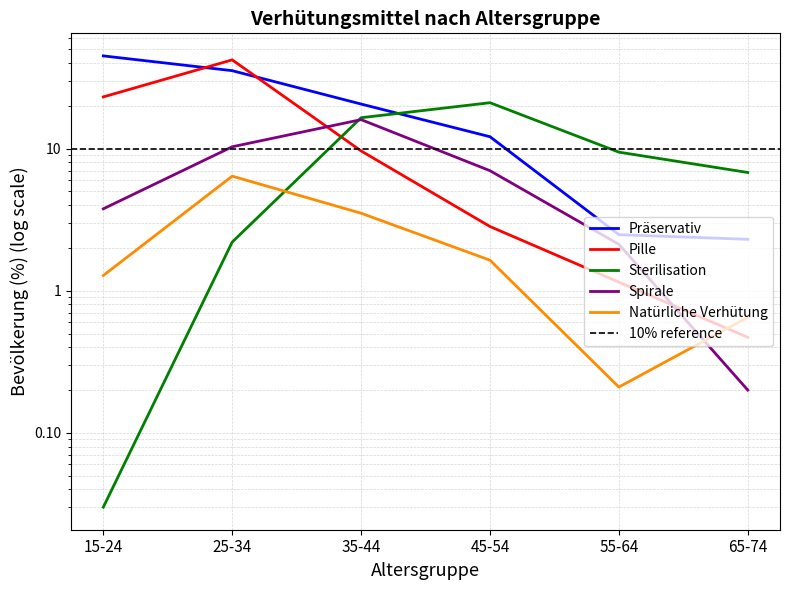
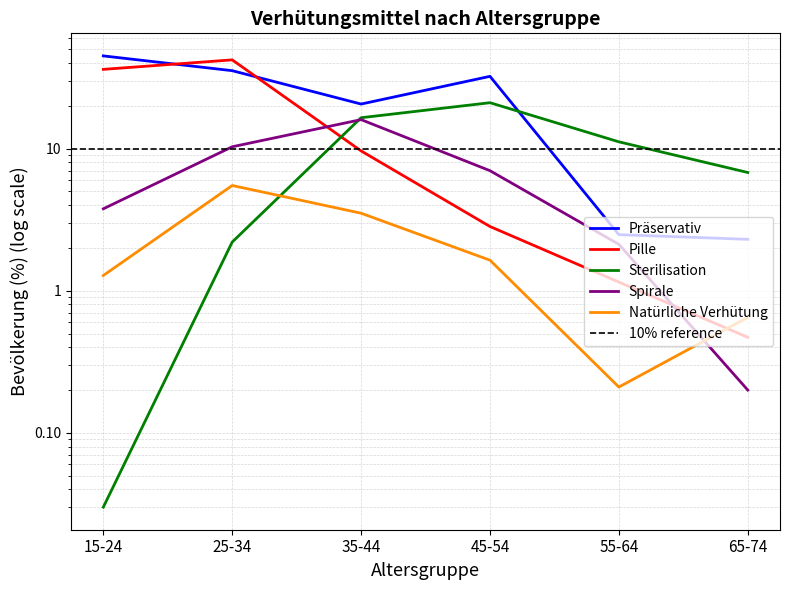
Pille, 15-24: 23 -> 36
Natürliche Verhütung, 25-34: 6 -> 5.5
Präservativ, 45-54: 12 -> 32
Sterilisation, 55-64: 9 -> 11
